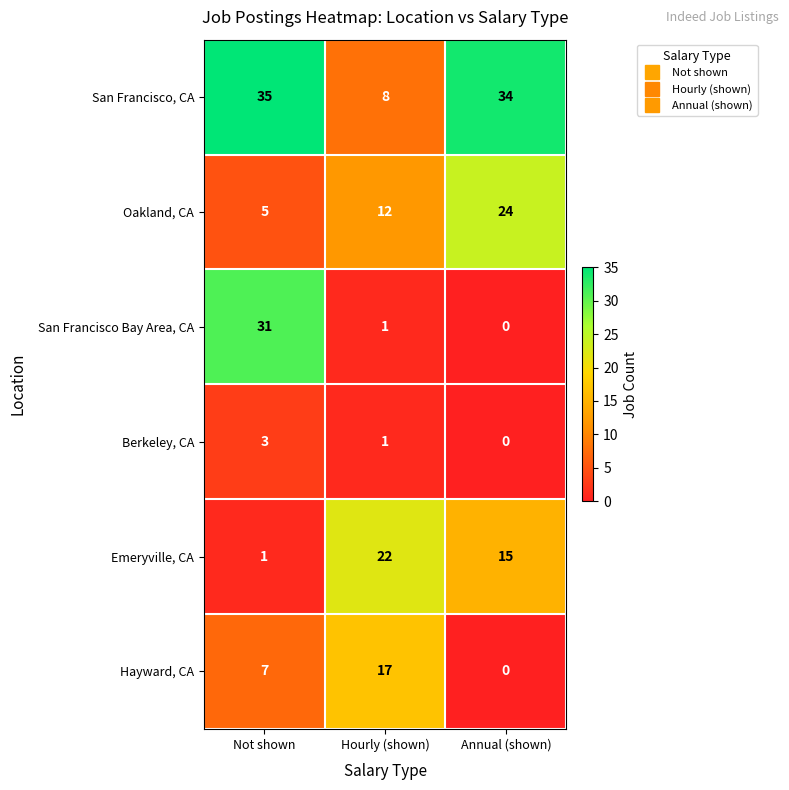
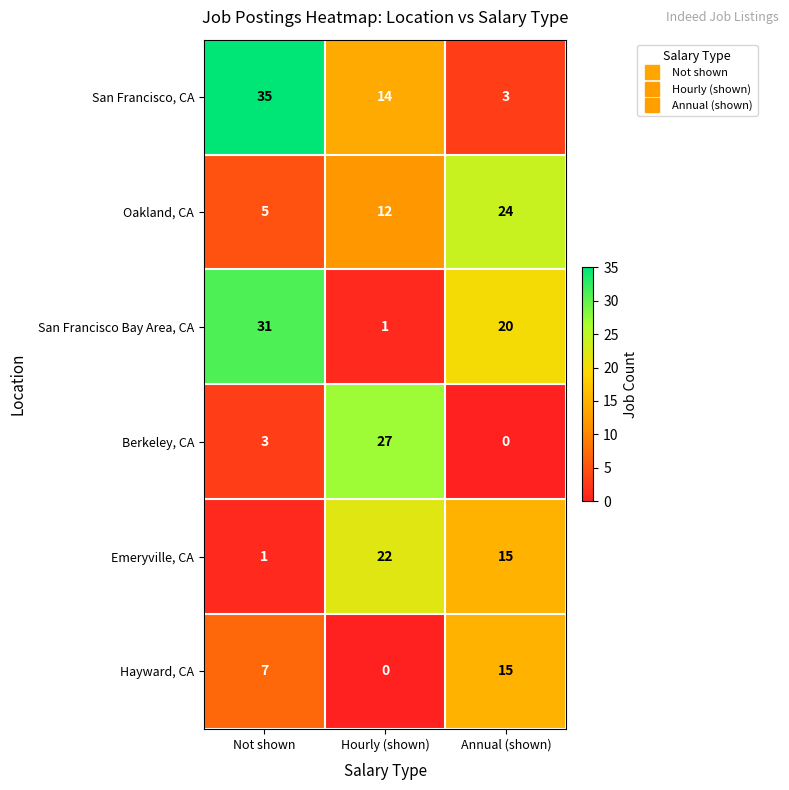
San Francisco, CA, Hourly (shown): 8 -> 14
San Francisco, CA, Annual (shown): 34 -> 3
San Francisco Bay Area, CA, Annual (shown): 0 -> 20
Berkeley, CA, Hourly (shown): 1 -> 27
Hayward, CA, Hourly (shown): 17 -> 0
Hayward, CA, Annual (shown): 0 -> 15
